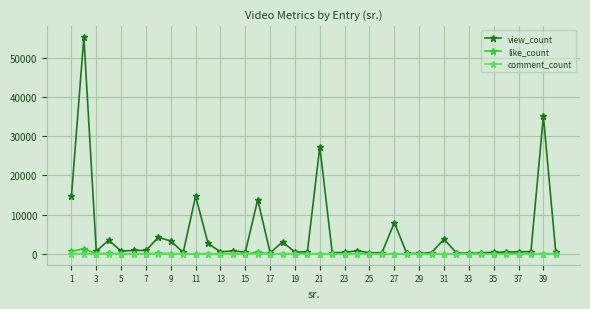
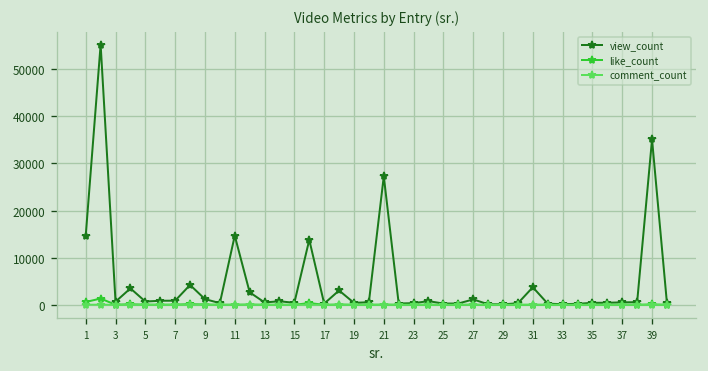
view_count, 9: 3000 -> 1000
view_count, 27: 8000 -> 1000
